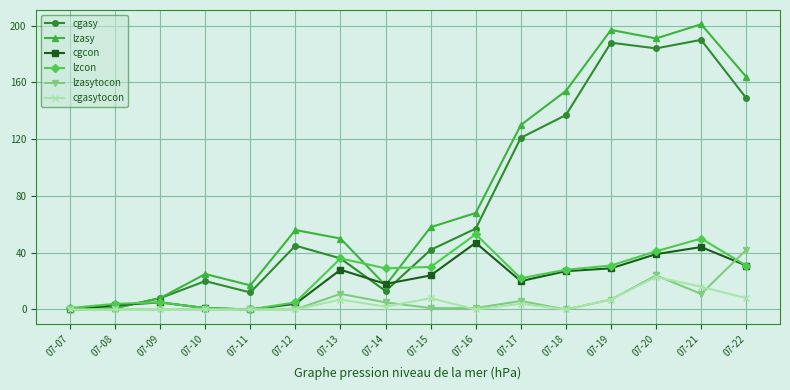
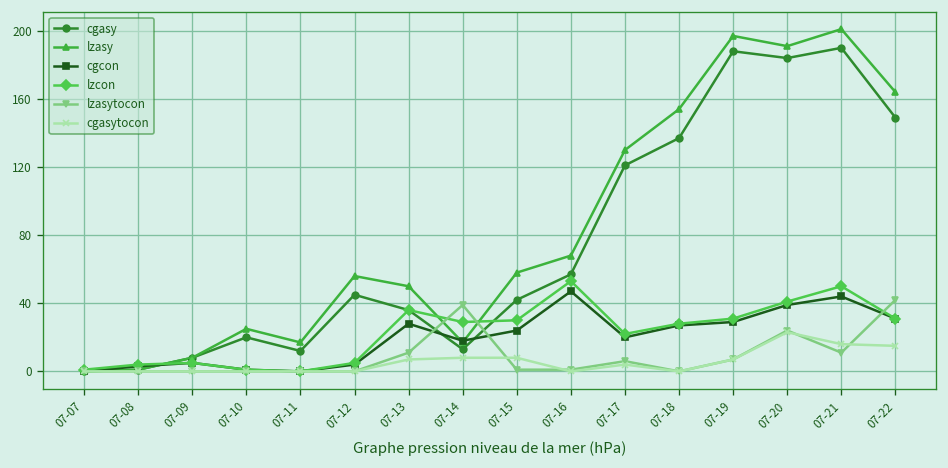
lzasytocon, 07-14: 5 -> 39
cgasytocon, 07-14: 2 -> 8
cgasytocon, 07-22: 8 -> 15
